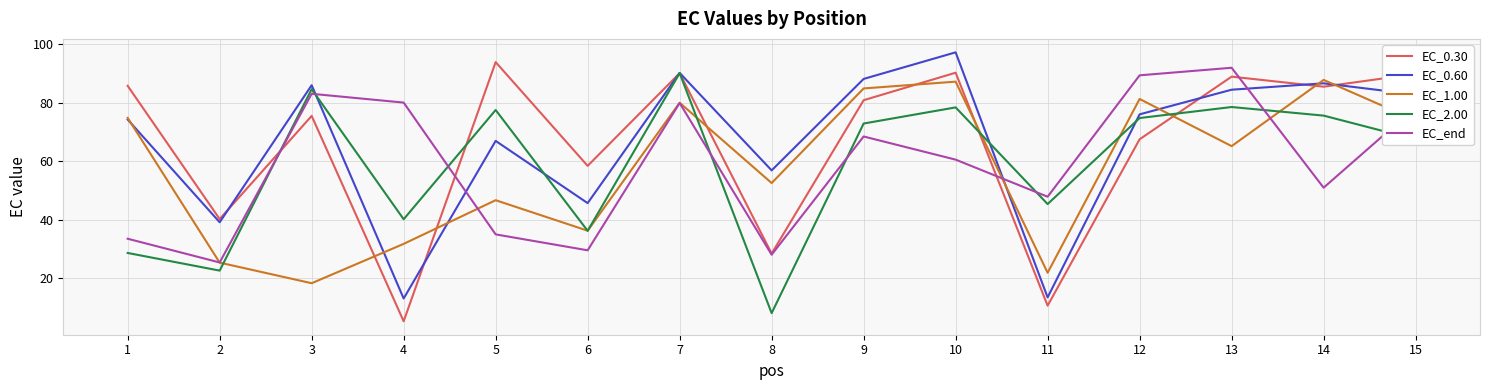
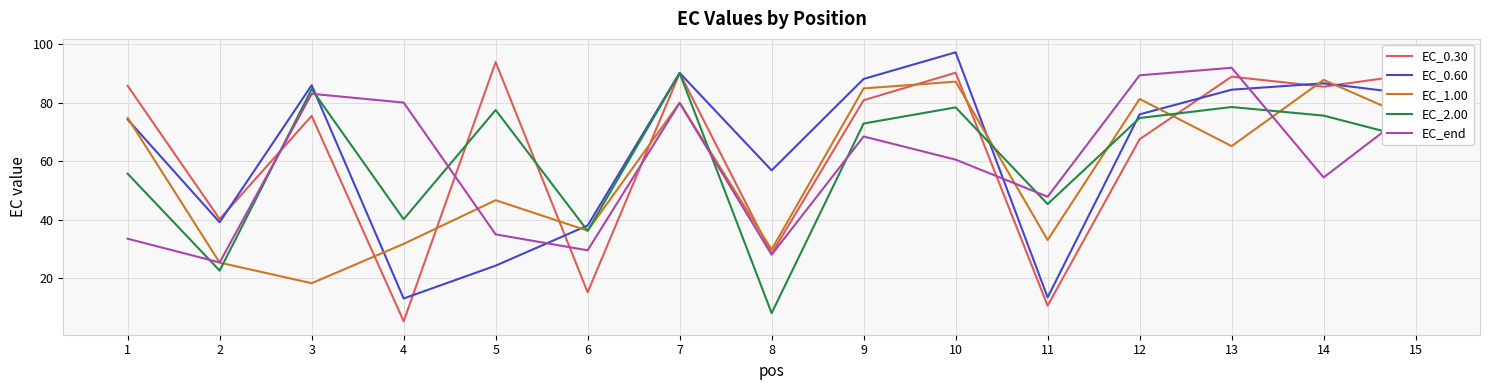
EC_2.00, 1: 29 -> 56
EC_0.60, 5: 67 -> 24
EC_0.30, 6: 58 -> 15
EC_0.60, 6: 46 -> 38
EC_1.00, 8: 53 -> 30
EC_1.00, 11: 22 -> 33
EC_end, 14: 51 -> 54
